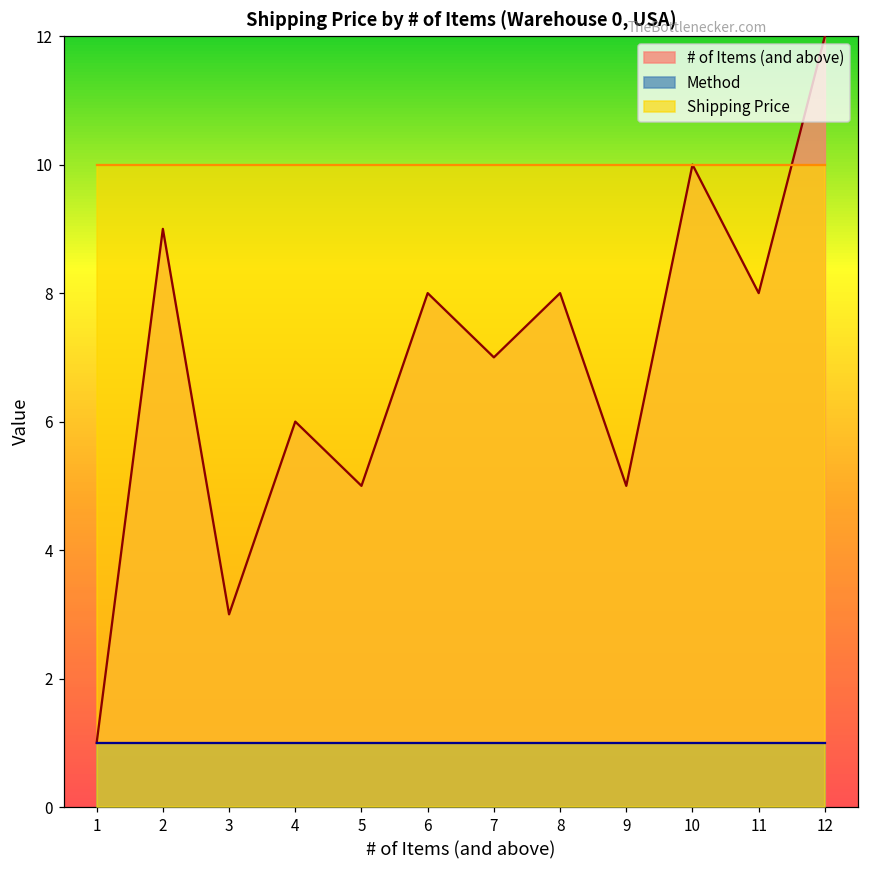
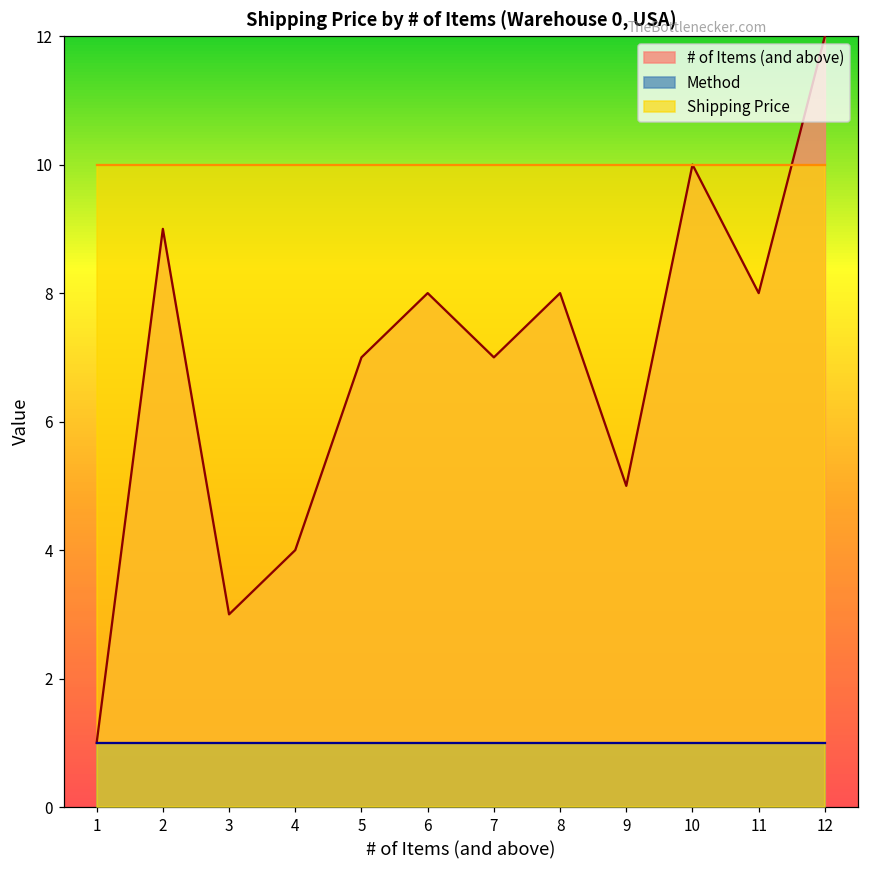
# of Items (and above), 4: 6 -> 4
# of Items (and above), 5: 5 -> 7
